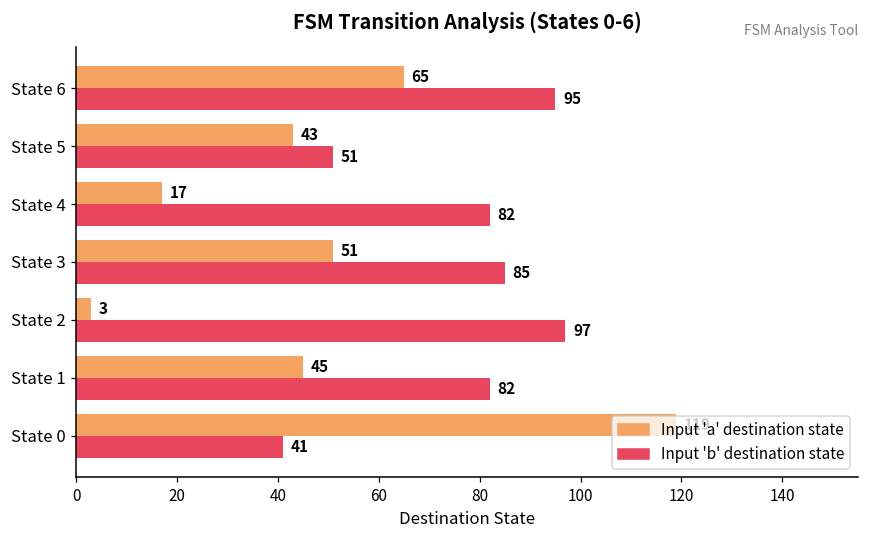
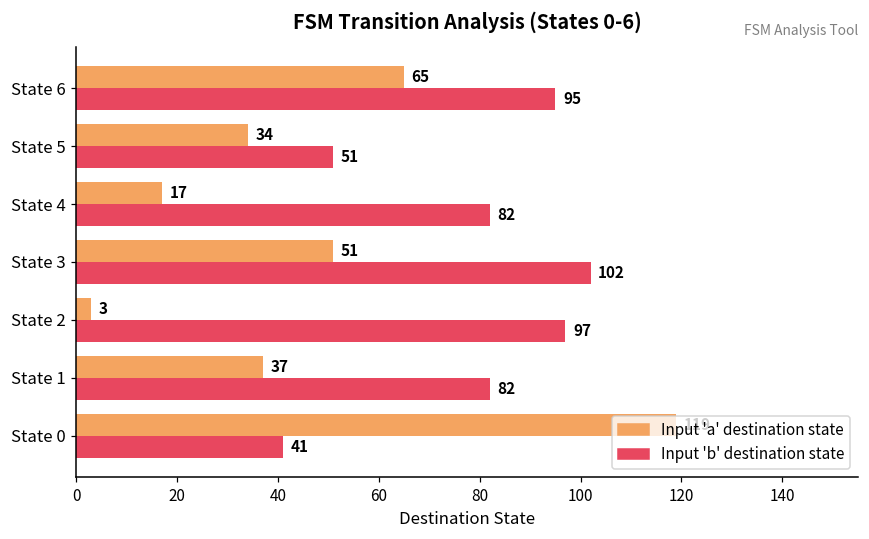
Input 'a' destination state, State 5: 43 -> 34
Input 'b' destination state, State 3: 85 -> 102
Input 'a' destination state, State 1: 45 -> 37
